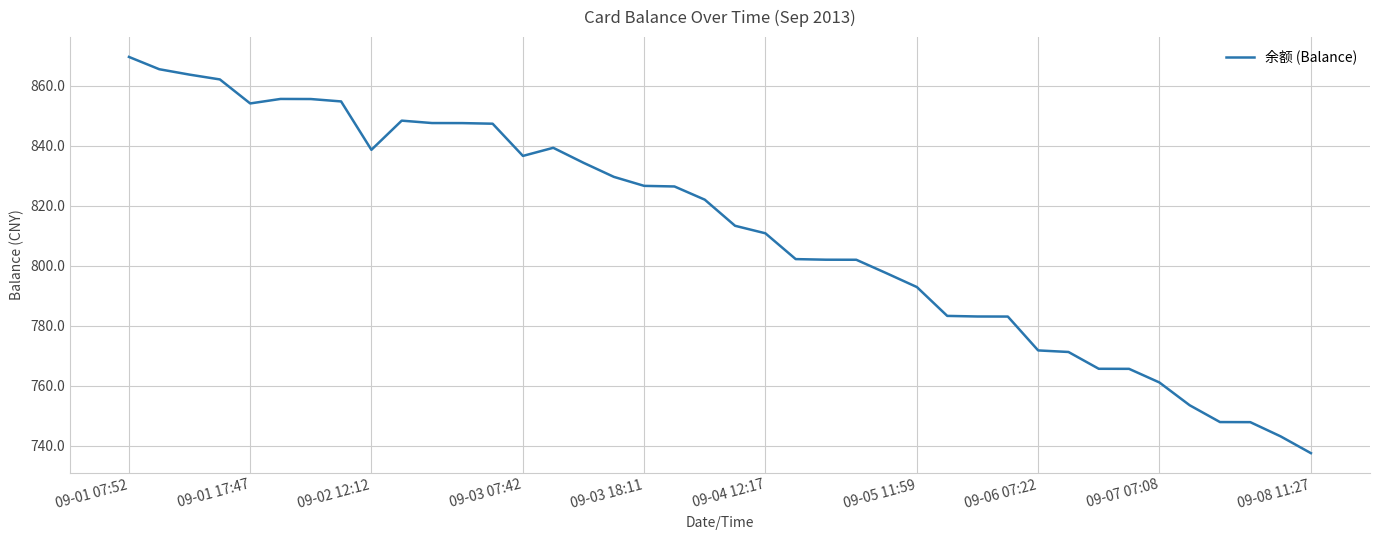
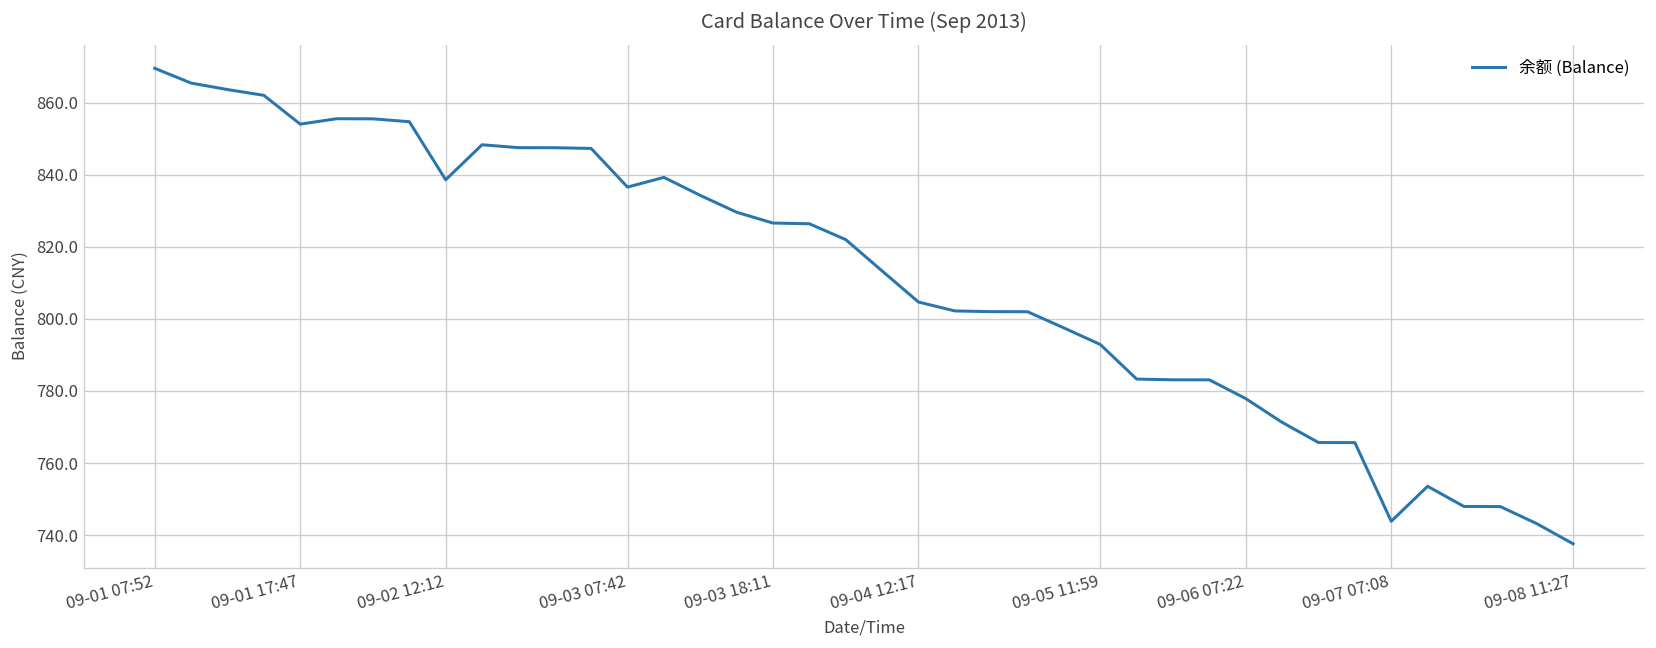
09-04 12:17: 811 -> 805
09-06 07:22: 772 -> 778
09-07 07:08: 761 -> 744
